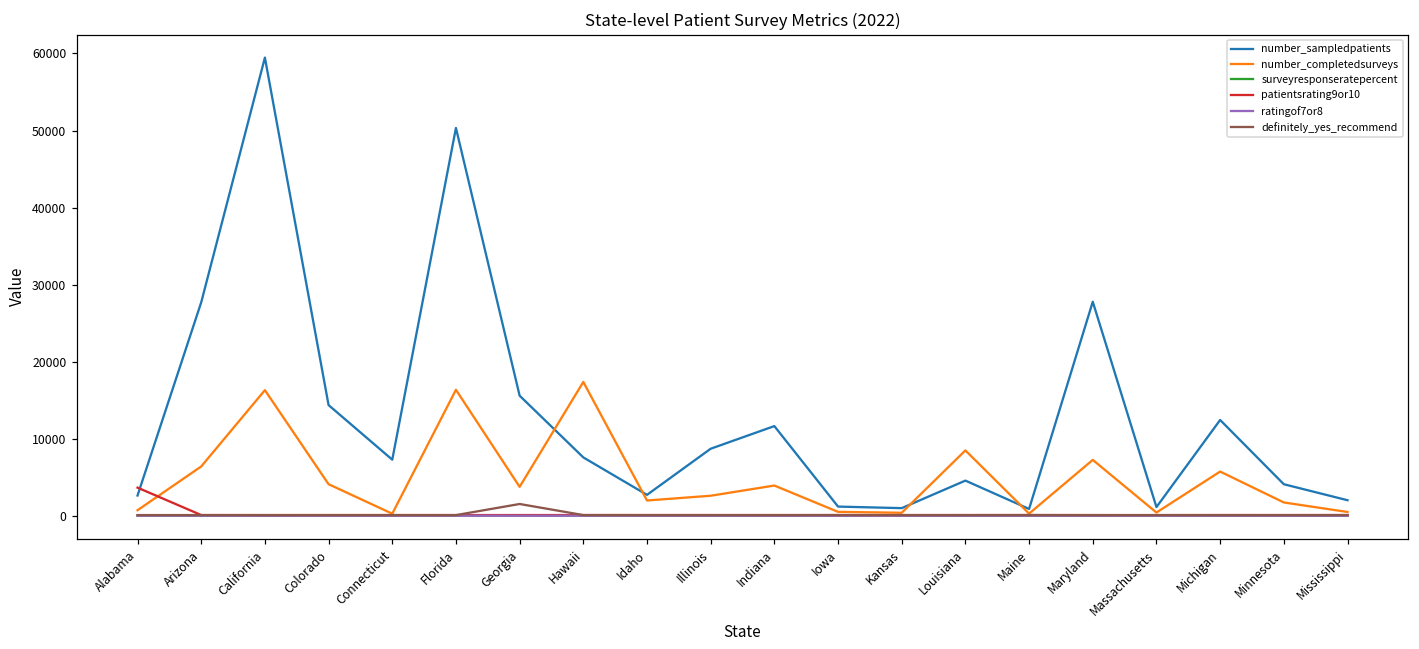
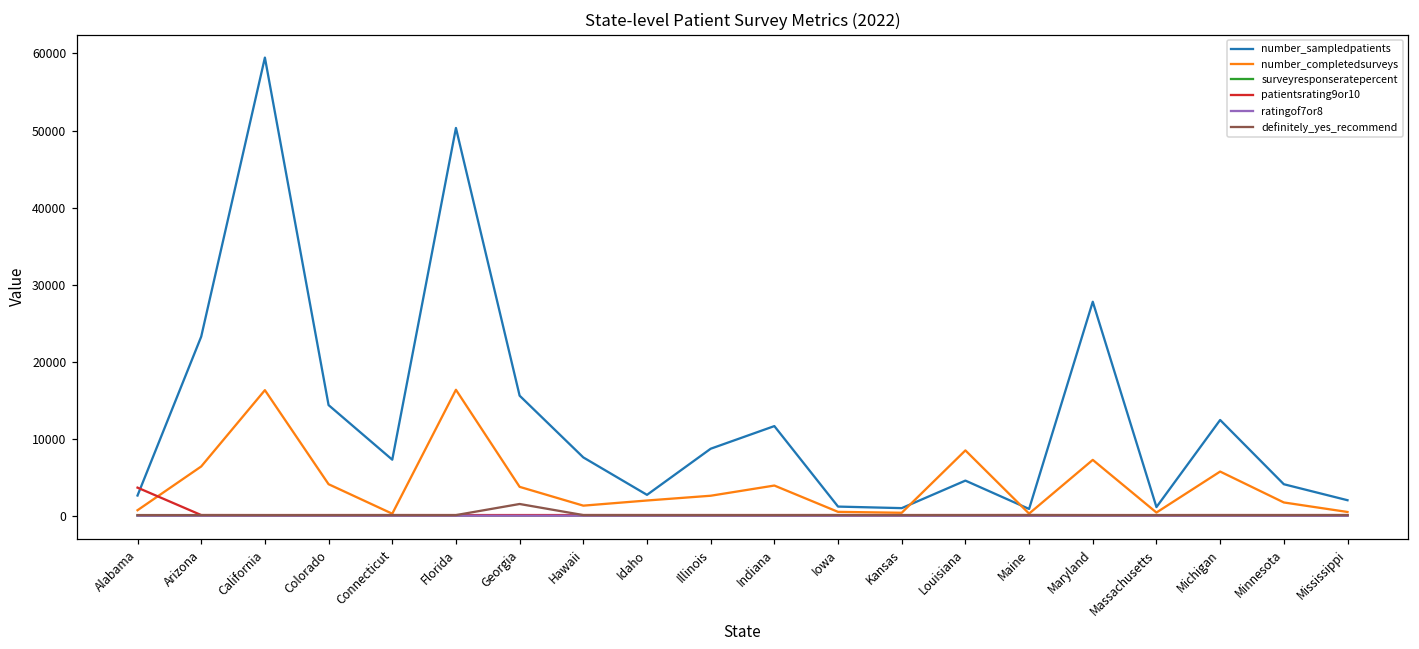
number_sampledpatients, Arizona: 28000 -> 23000
number_completedsurveys, Hawaii: 17000 -> 1000
